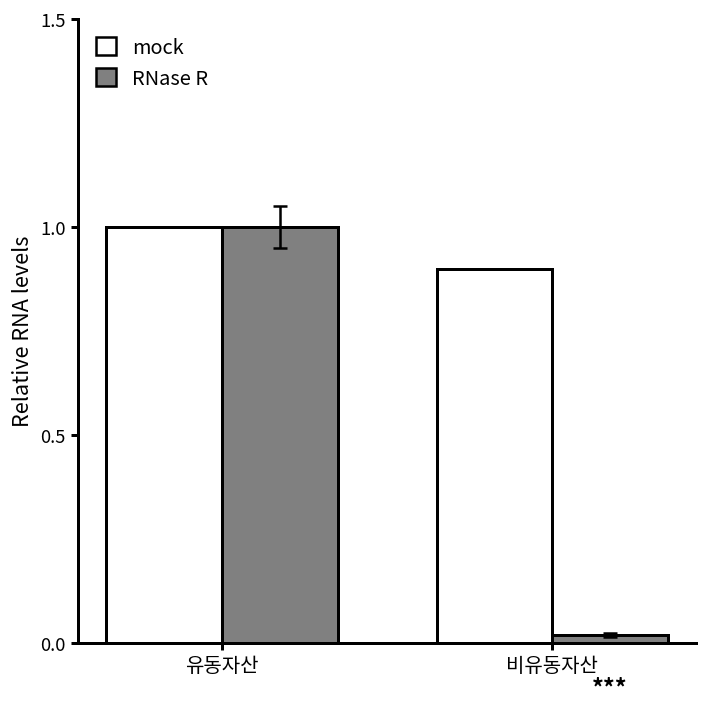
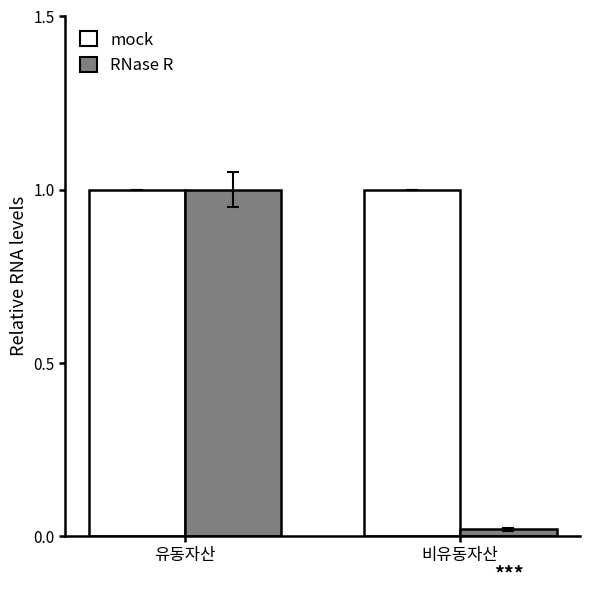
mock, 비유동자산: 0.9 -> 1.0
